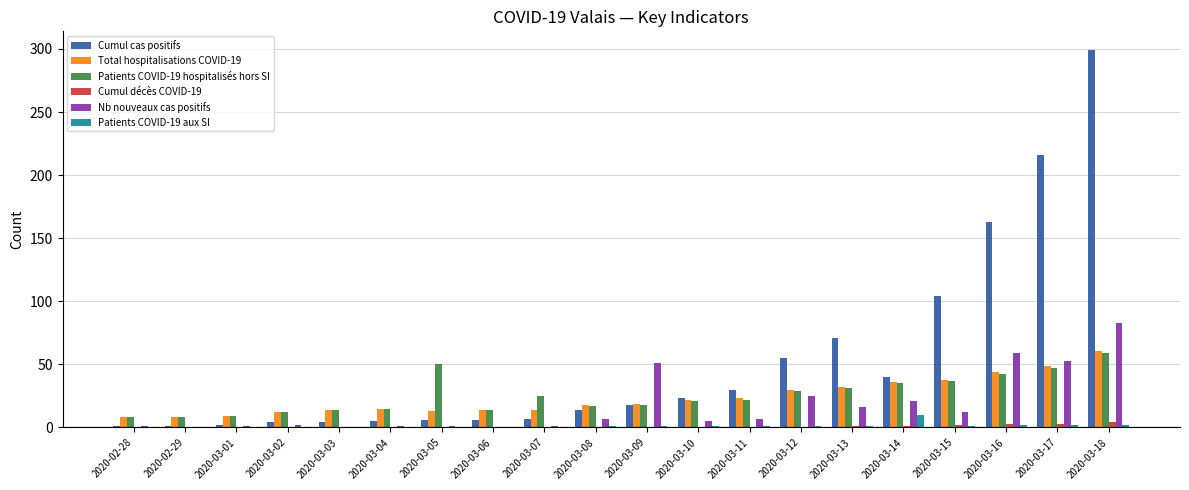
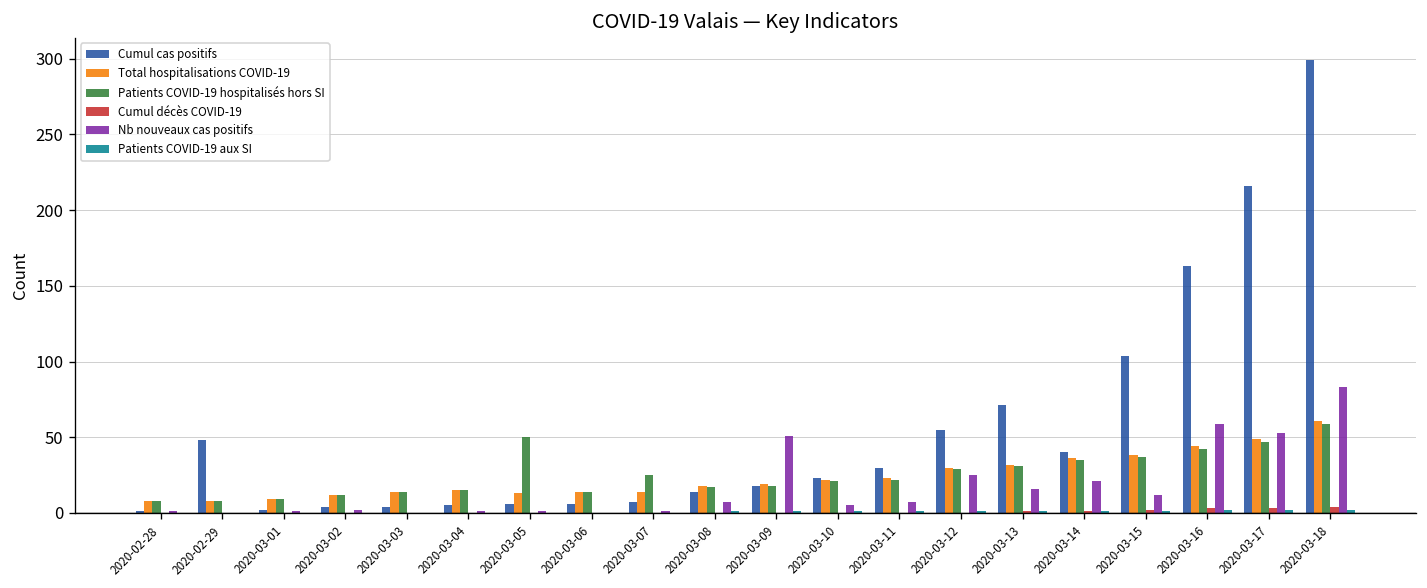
Cumul cas positifs, 2020-02-29: 1 -> 48
Patients COVID-19 aux SI, 2020-03-14: 10 -> 1
